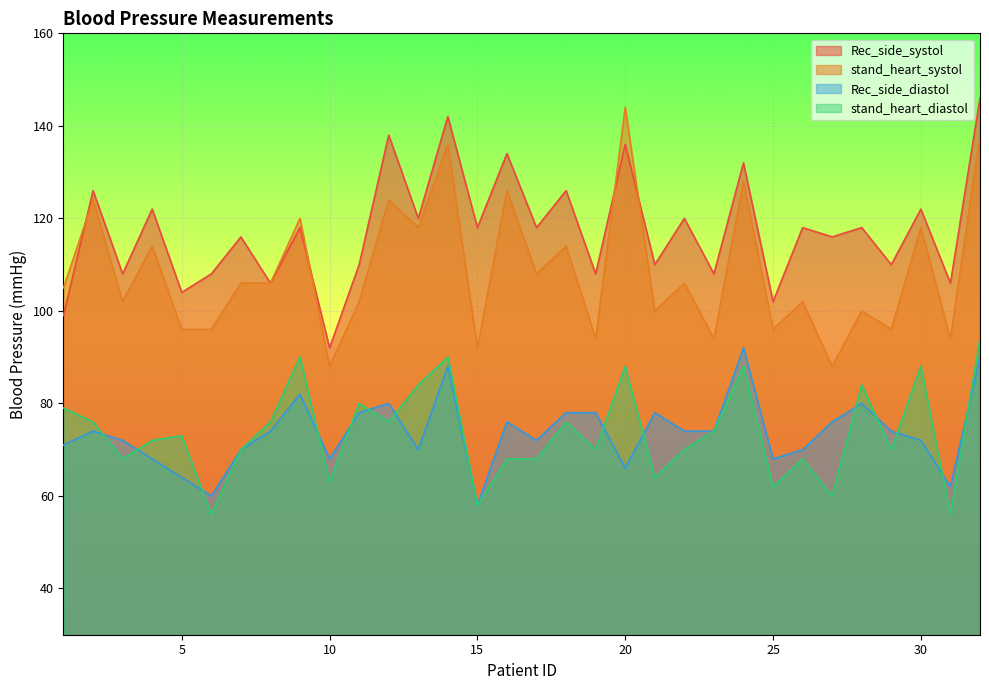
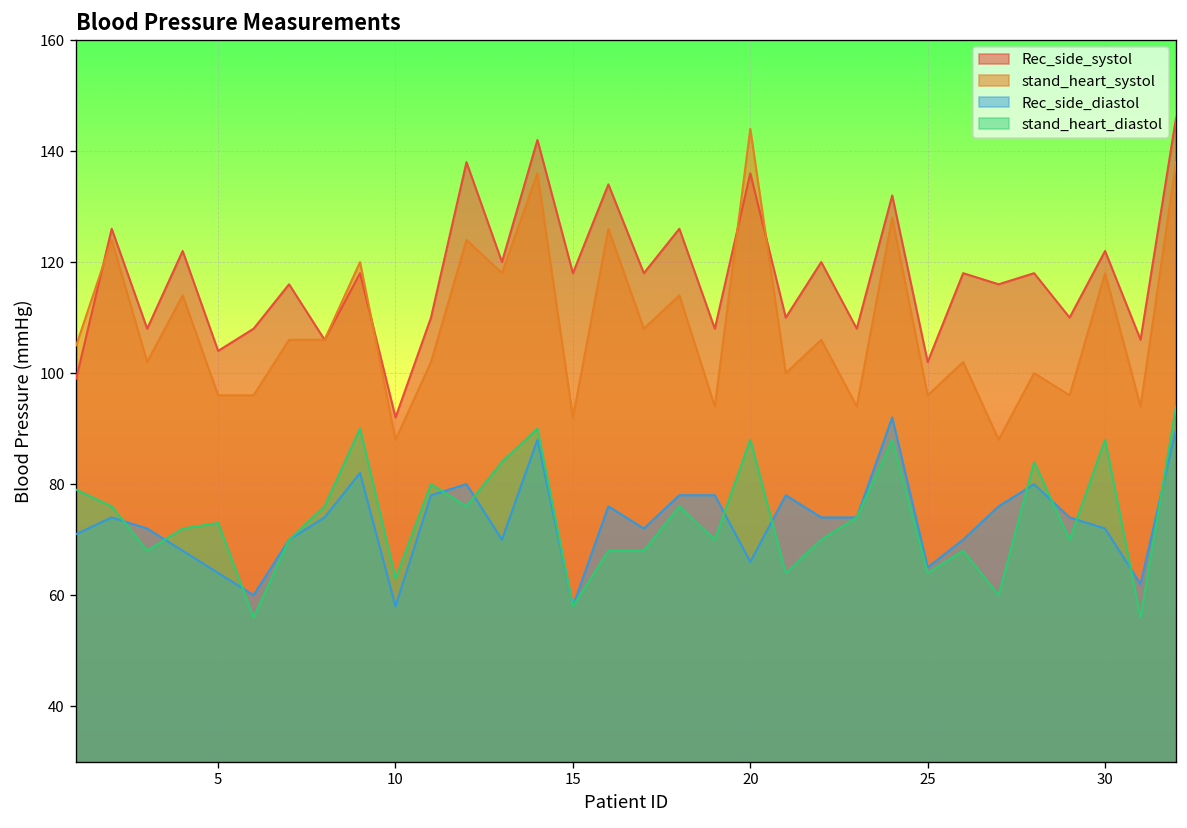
Rec_side_diastol, 10: 68 -> 58
Rec_side_diastol, 25: 68 -> 65
stand_heart_diastol, 25: 62 -> 64
